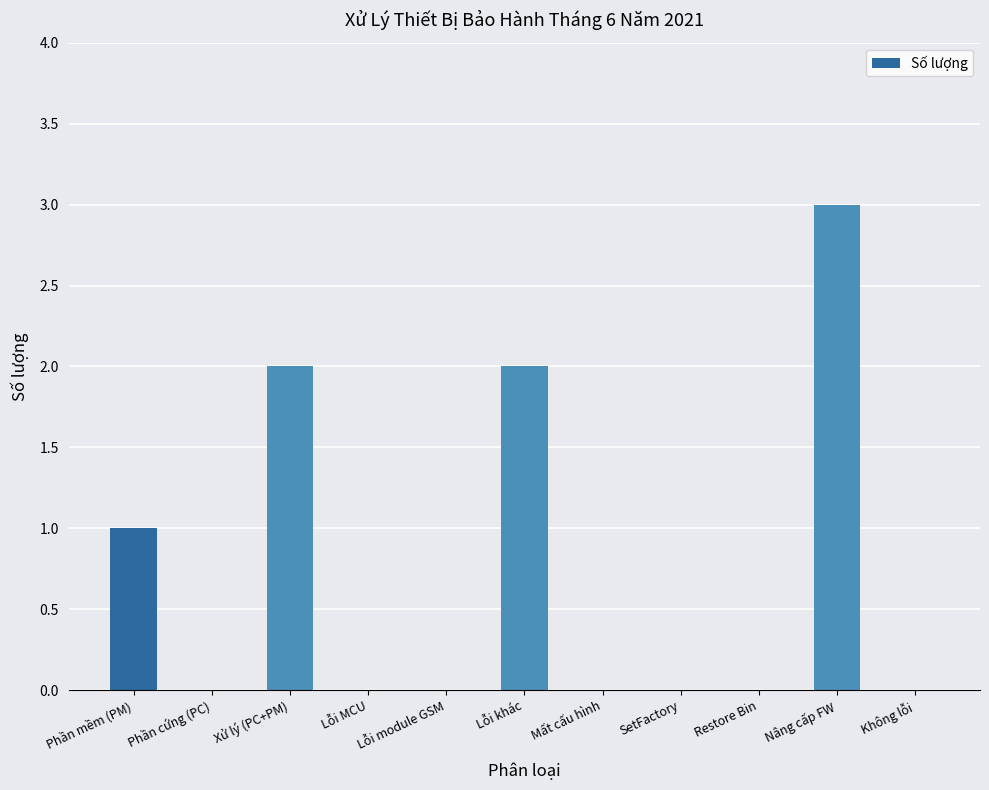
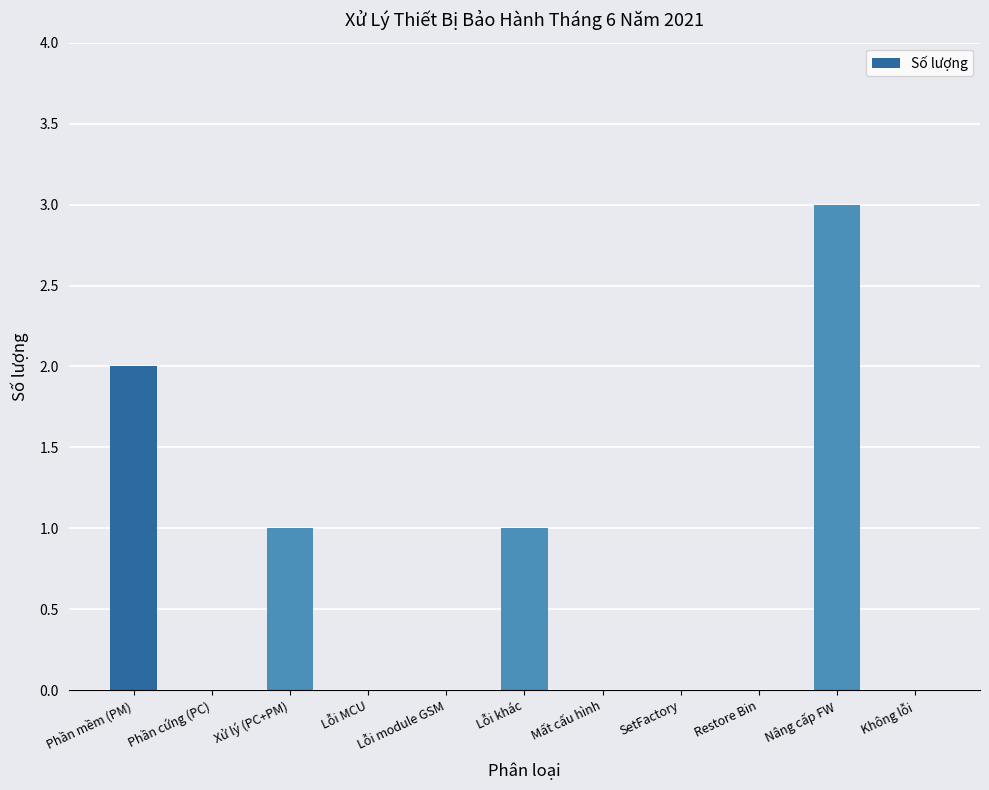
Phần mềm (PM): 1 -> 2
Xử lý (PC+PM): 2 -> 1
Lỗi khác: 2 -> 1
